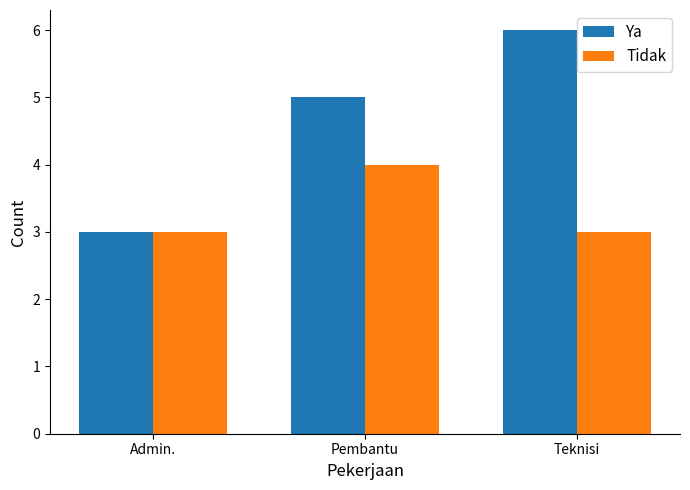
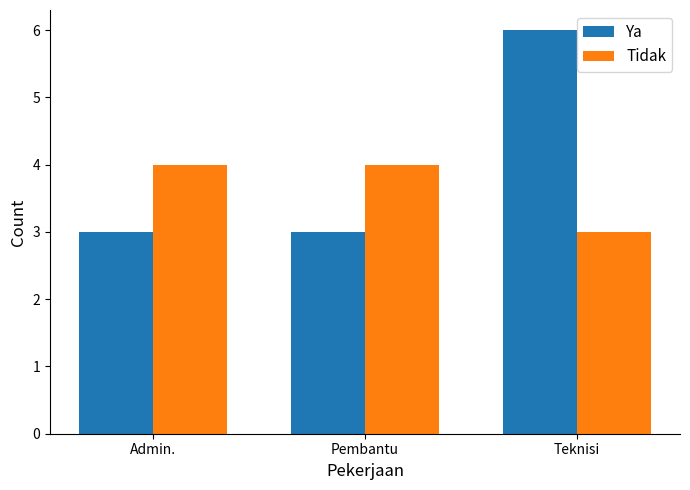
Tidak, Admin.: 3 -> 4
Ya, Pembantu: 5 -> 3
